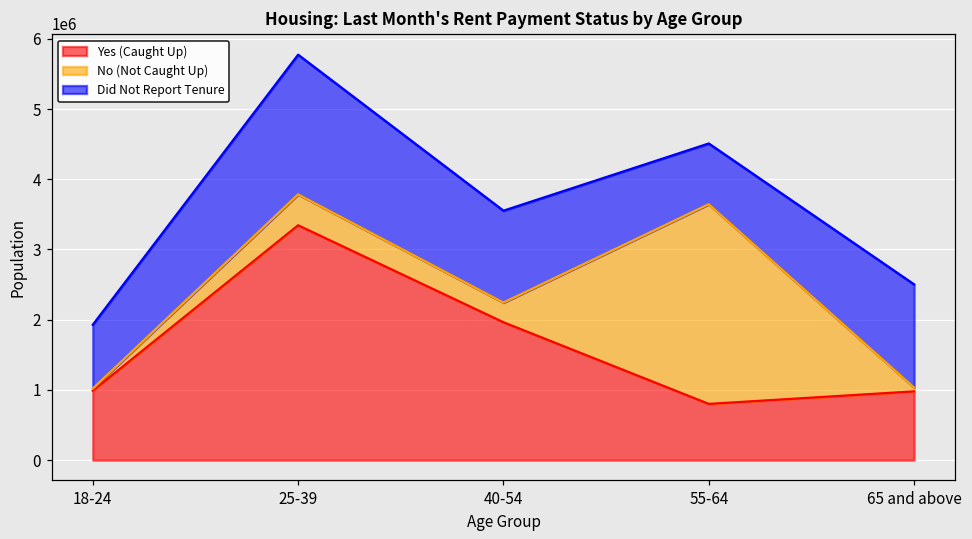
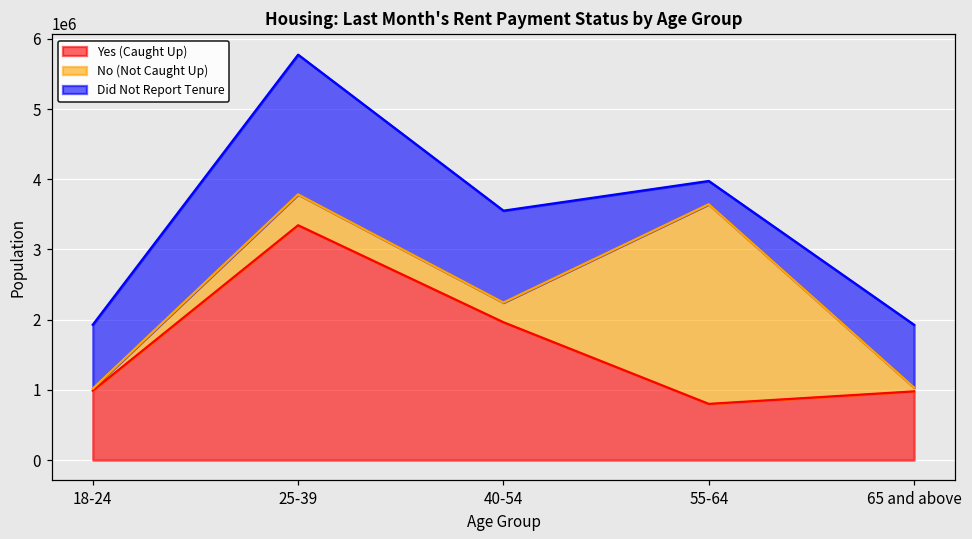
Did Not Report Tenure, 55-64: 900000 -> 300000
Did Not Report Tenure, 65 and above: 1500000 -> 900000
